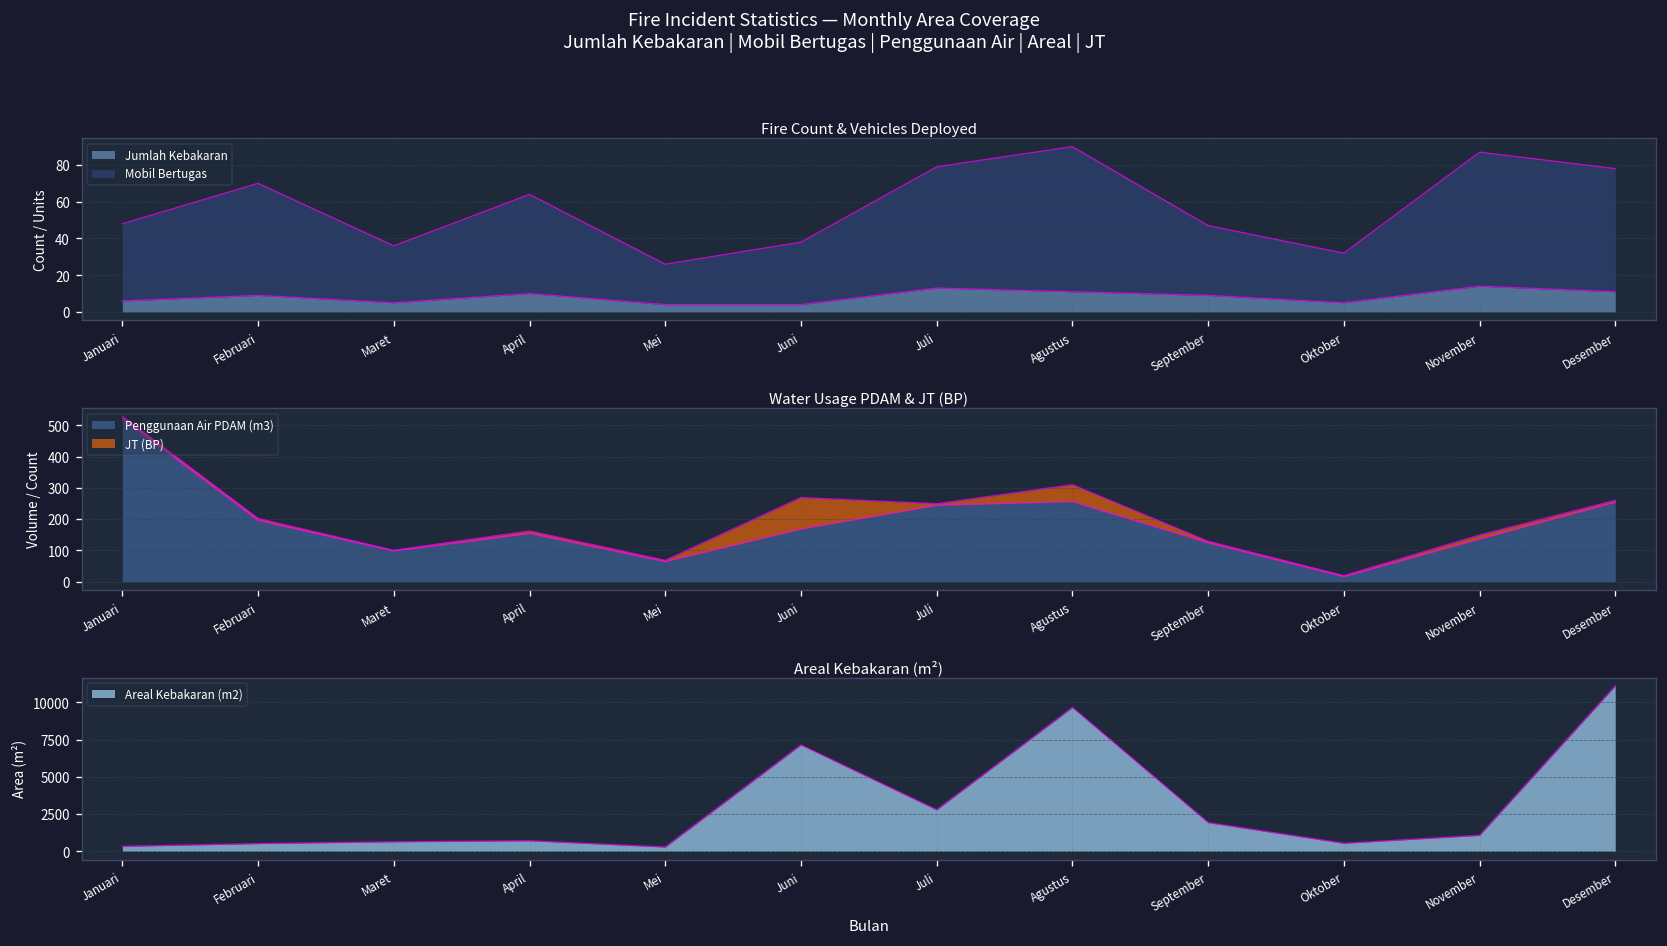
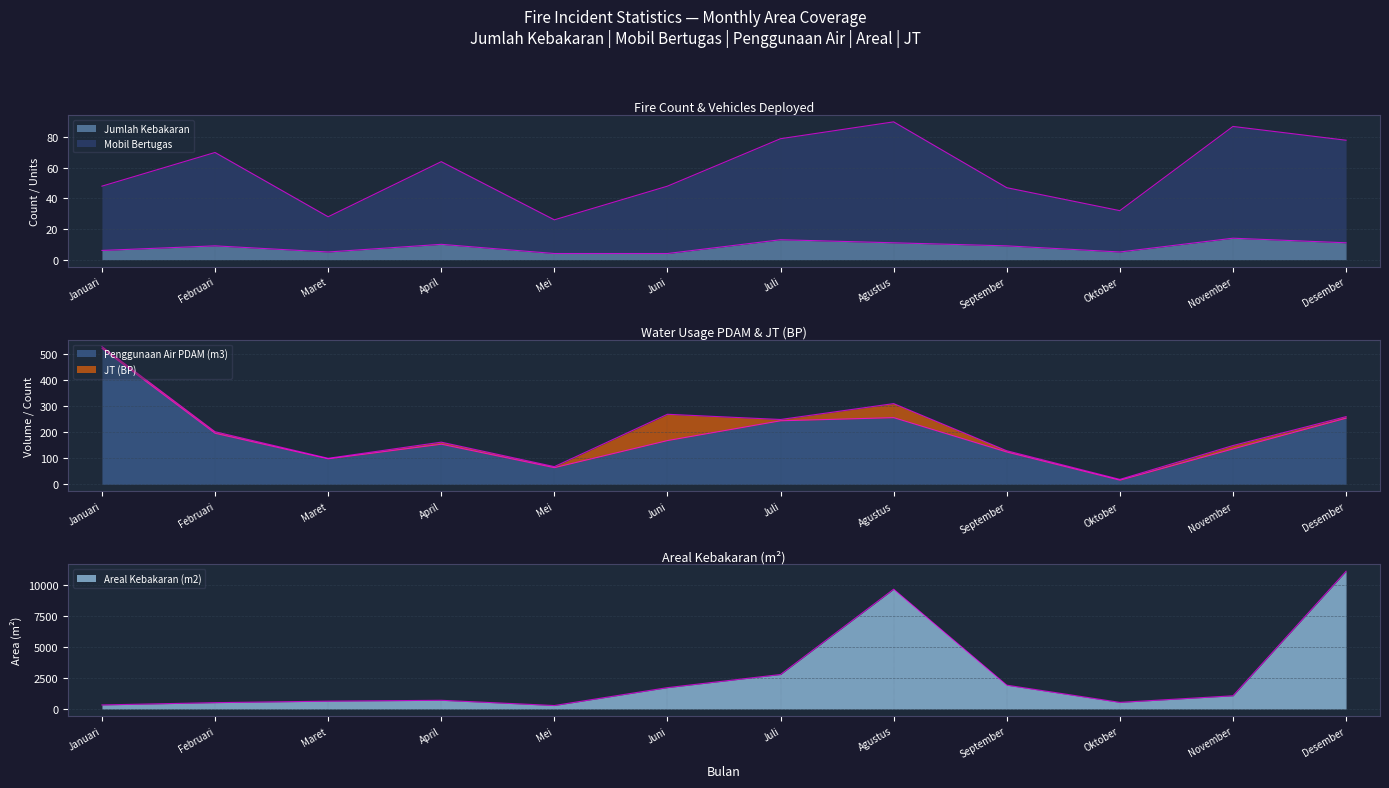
Fire Count & Vehicles Deployed, Mobil Bertugas, Maret: 31 -> 23
Fire Count & Vehicles Deployed, Mobil Bertugas, Juni: 34 -> 44
Areal Kebakaran (m²), Juni: 7100 -> 1700
